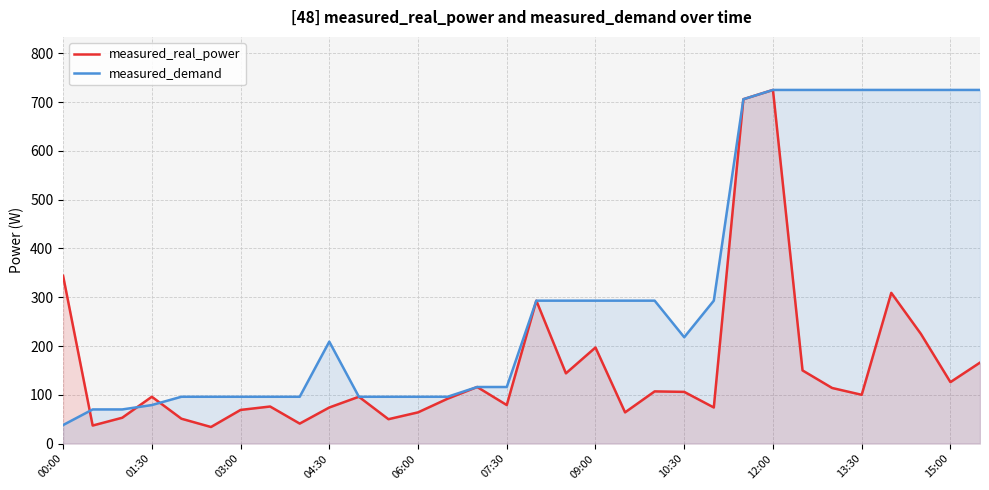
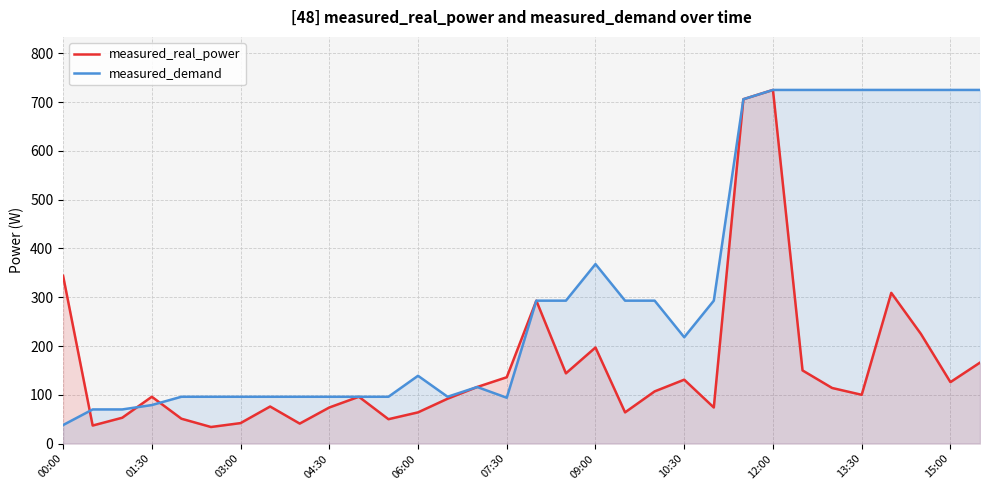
measured_real_power, 03:00: 70 -> 40
measured_demand, 04:30: 210 -> 100
measured_demand, 06:00: 100 -> 140
measured_real_power, 07:30: 80 -> 140
measured_demand, 07:30: 120 -> 90
measured_demand, 09:00: 290 -> 370
measured_real_power, 10:30: 110 -> 130
